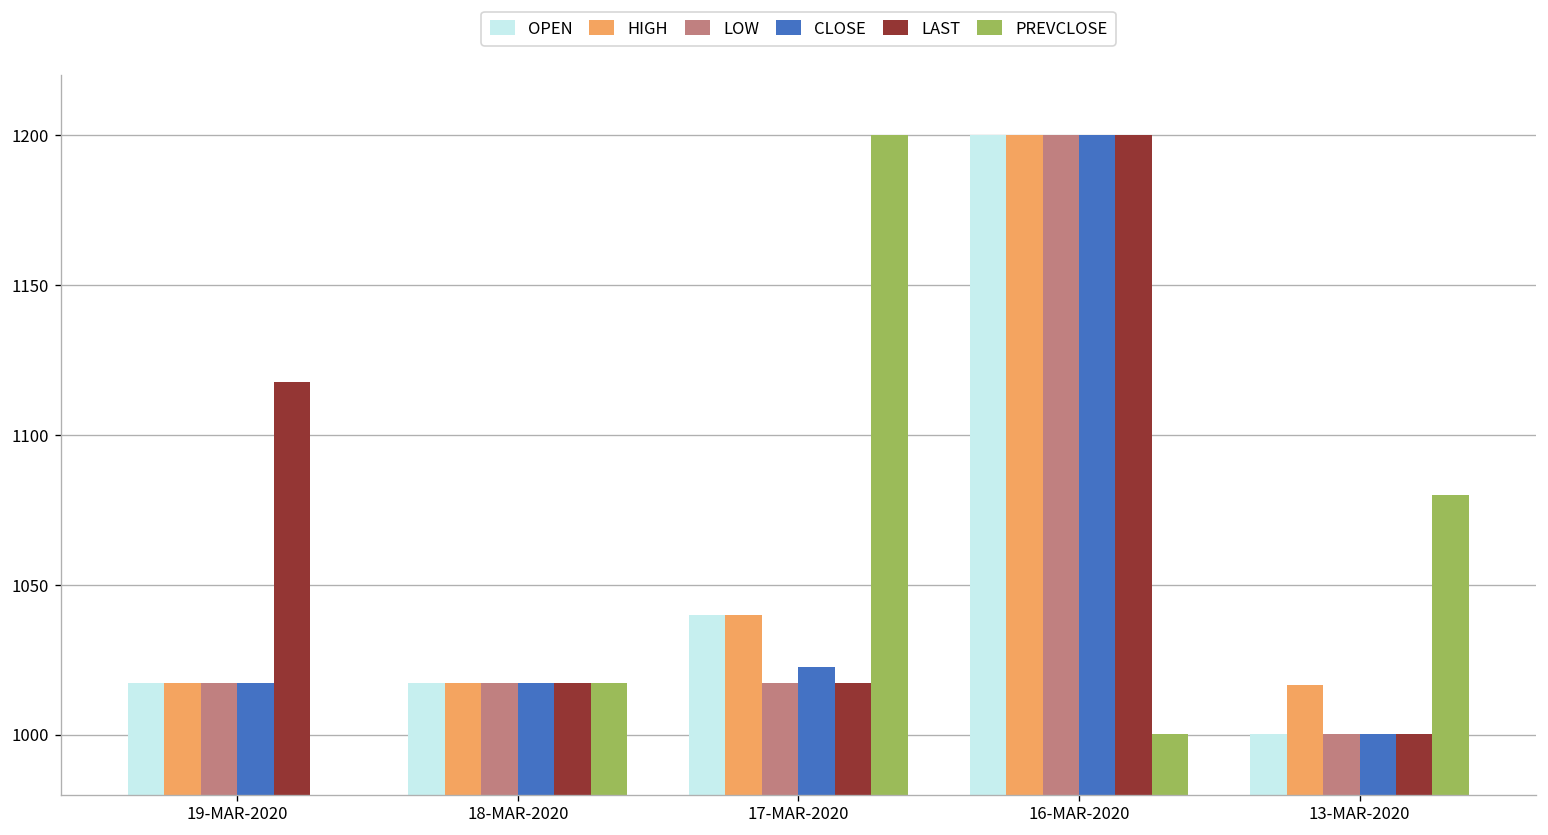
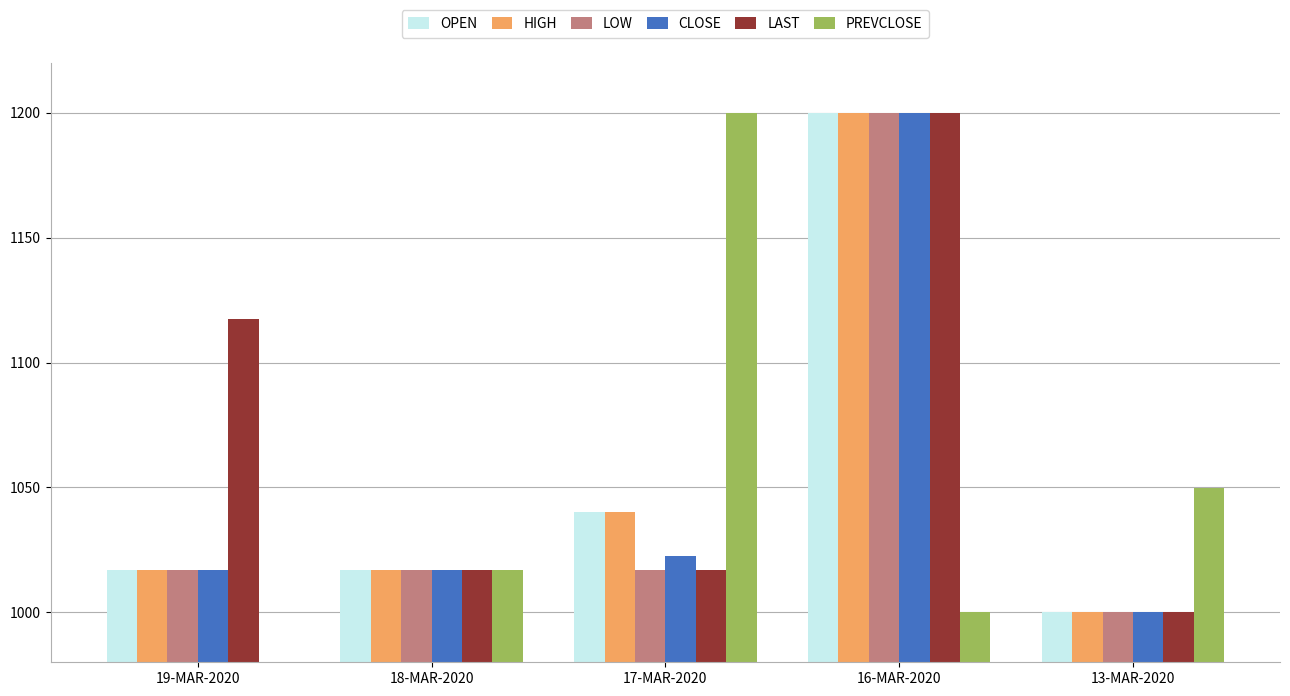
HIGH, 13-MAR-2020: 1017 -> 1000
PREVCLOSE, 13-MAR-2020: 1080 -> 1050
